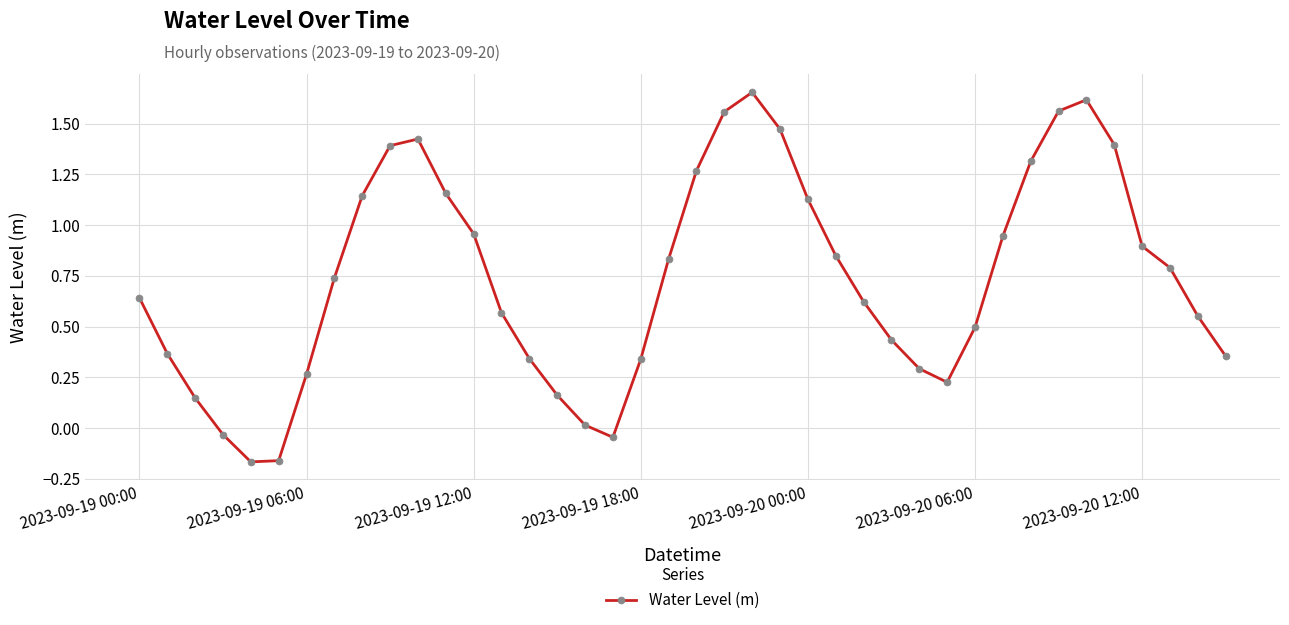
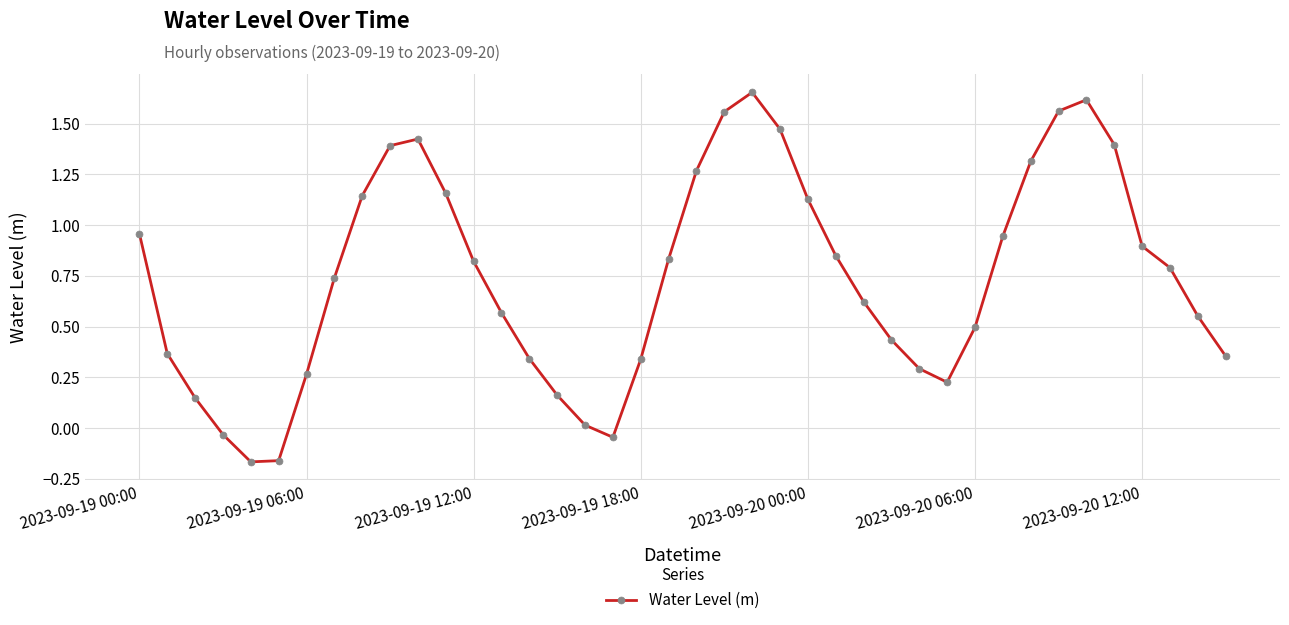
2023-09-19 00:00: 0.64 -> 0.96
2023-09-19 12:00: 0.96 -> 0.82
